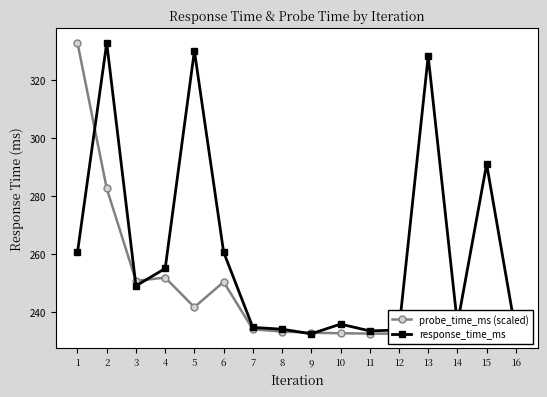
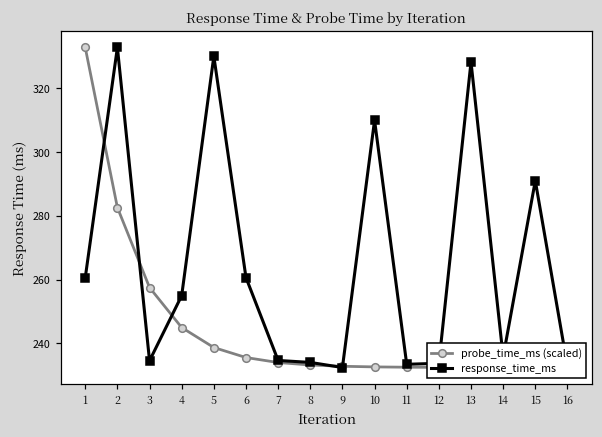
probe_time_ms (scaled), 3: 251 -> 258
response_time_ms, 3: 249 -> 235
probe_time_ms (scaled), 4: 252 -> 245
probe_time_ms (scaled), 5: 242 -> 239
probe_time_ms (scaled), 6: 250 -> 236
response_time_ms, 10: 236 -> 310
